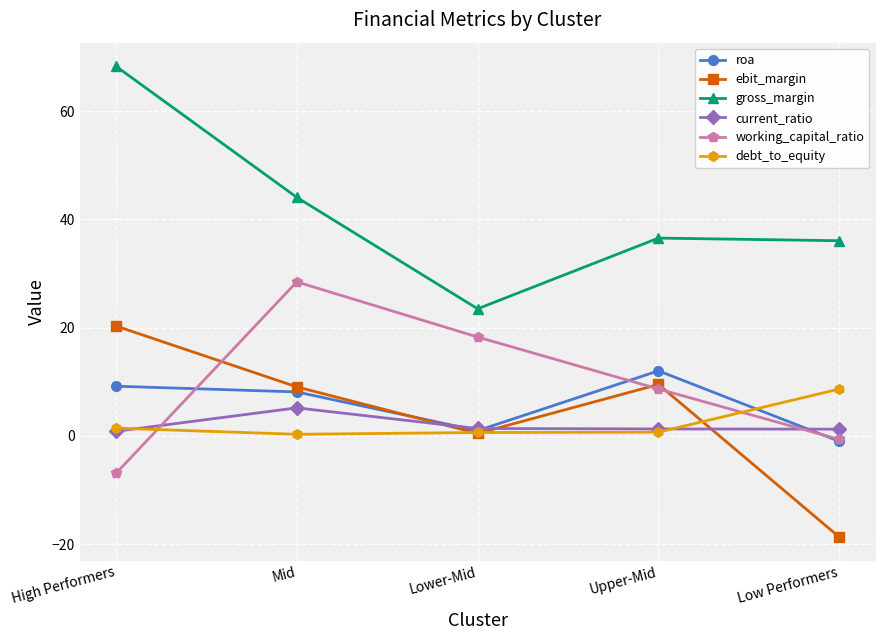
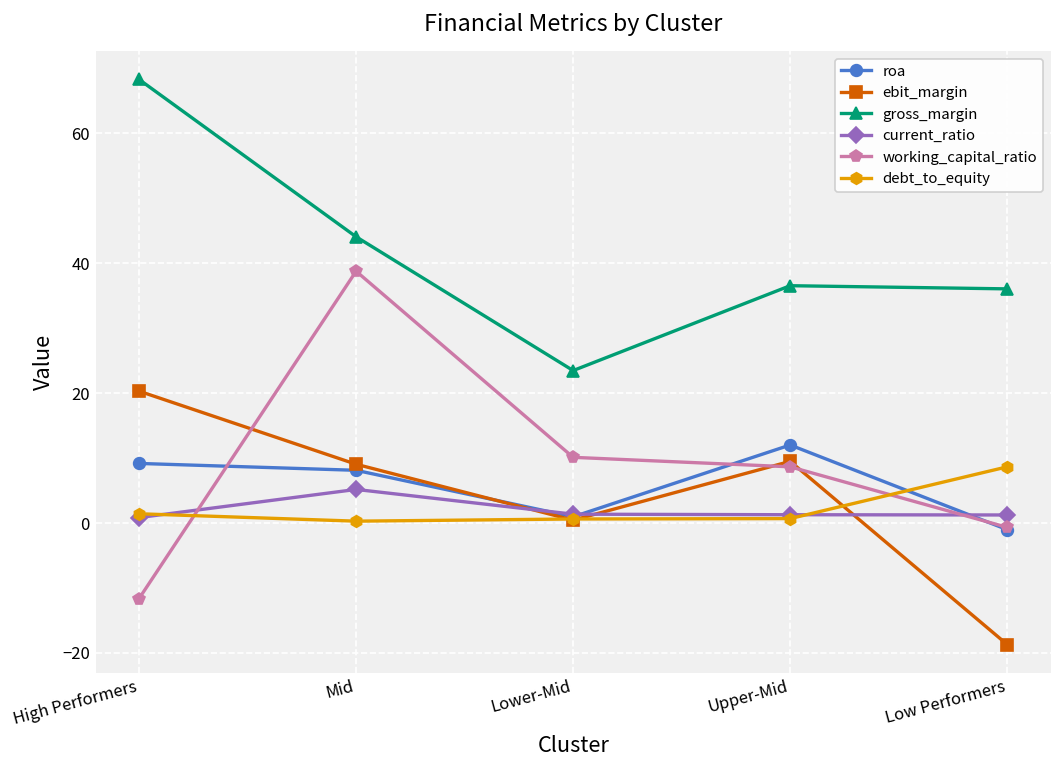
working_capital_ratio, High Performers: -7 -> -12
working_capital_ratio, Mid: 28 -> 39
working_capital_ratio, Lower-Mid: 18 -> 10
